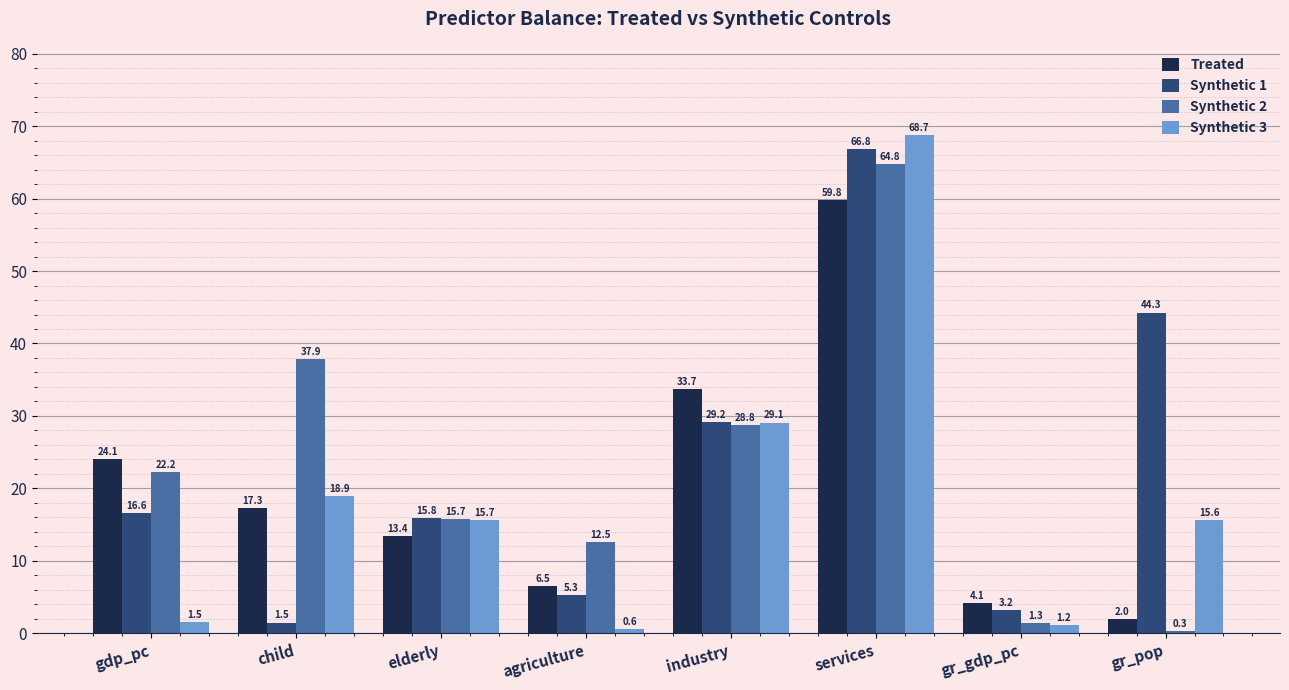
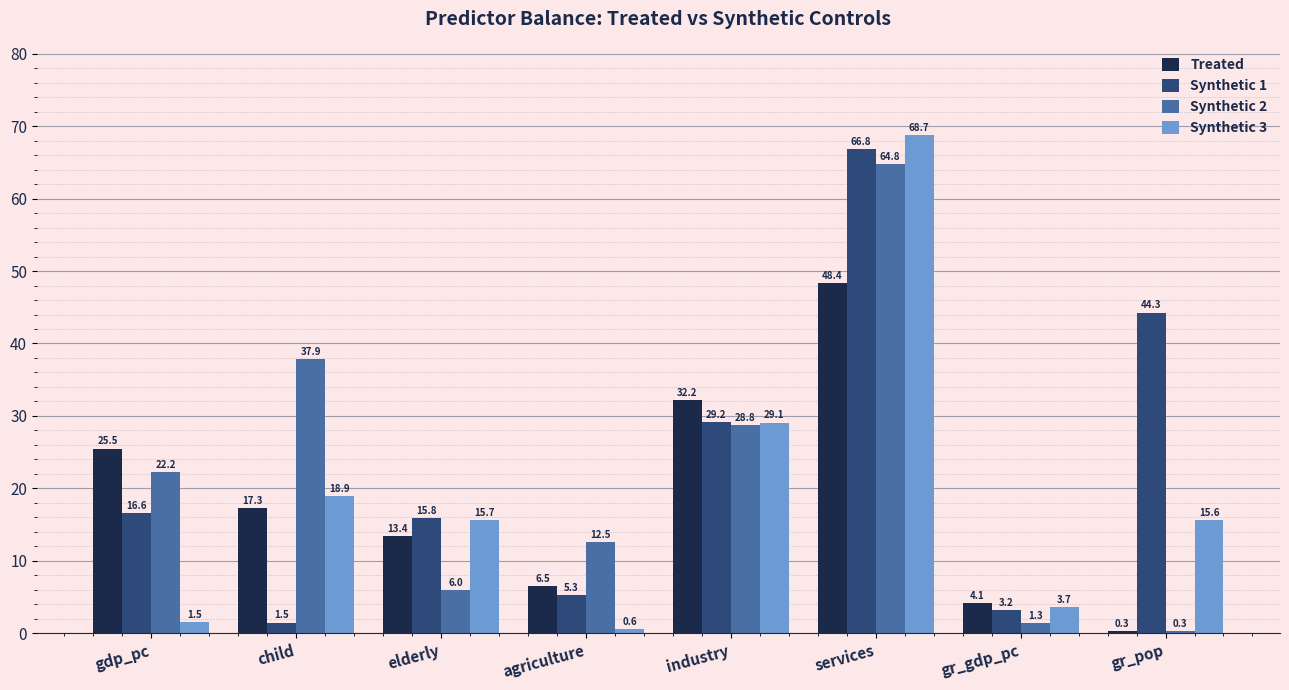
Treated, gdp_pc: 24.1 -> 25.5
Synthetic 2, elderly: 15.7 -> 6.0
Treated, industry: 33.7 -> 32.2
Treated, services: 59.8 -> 48.4
Synthetic 3, gr_gdp_pc: 1.2 -> 3.7
Treated, gr_pop: 2.0 -> 0.3
